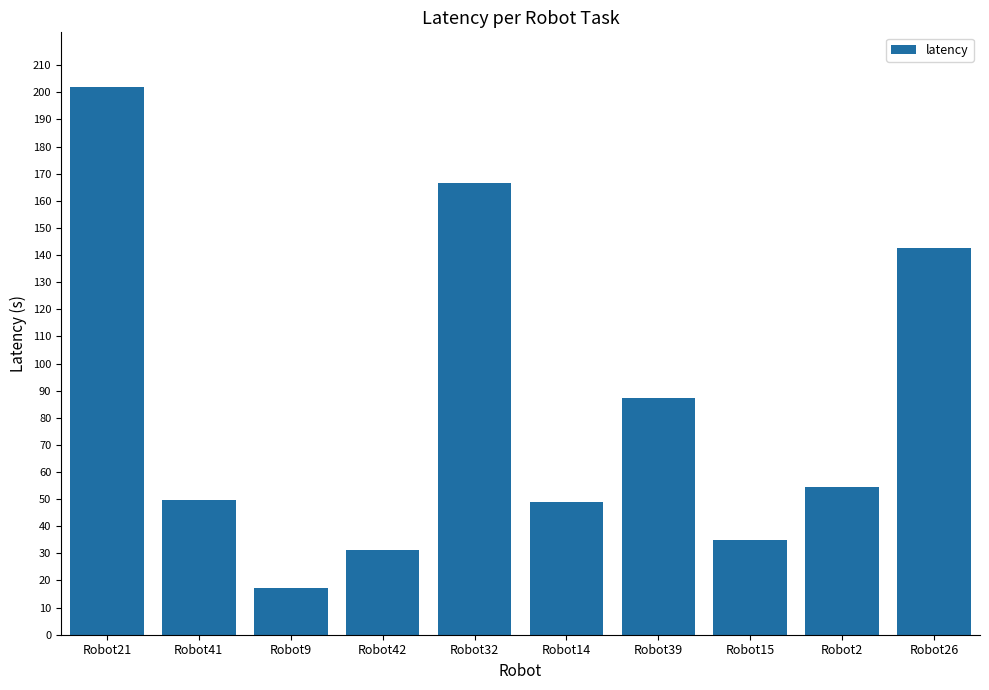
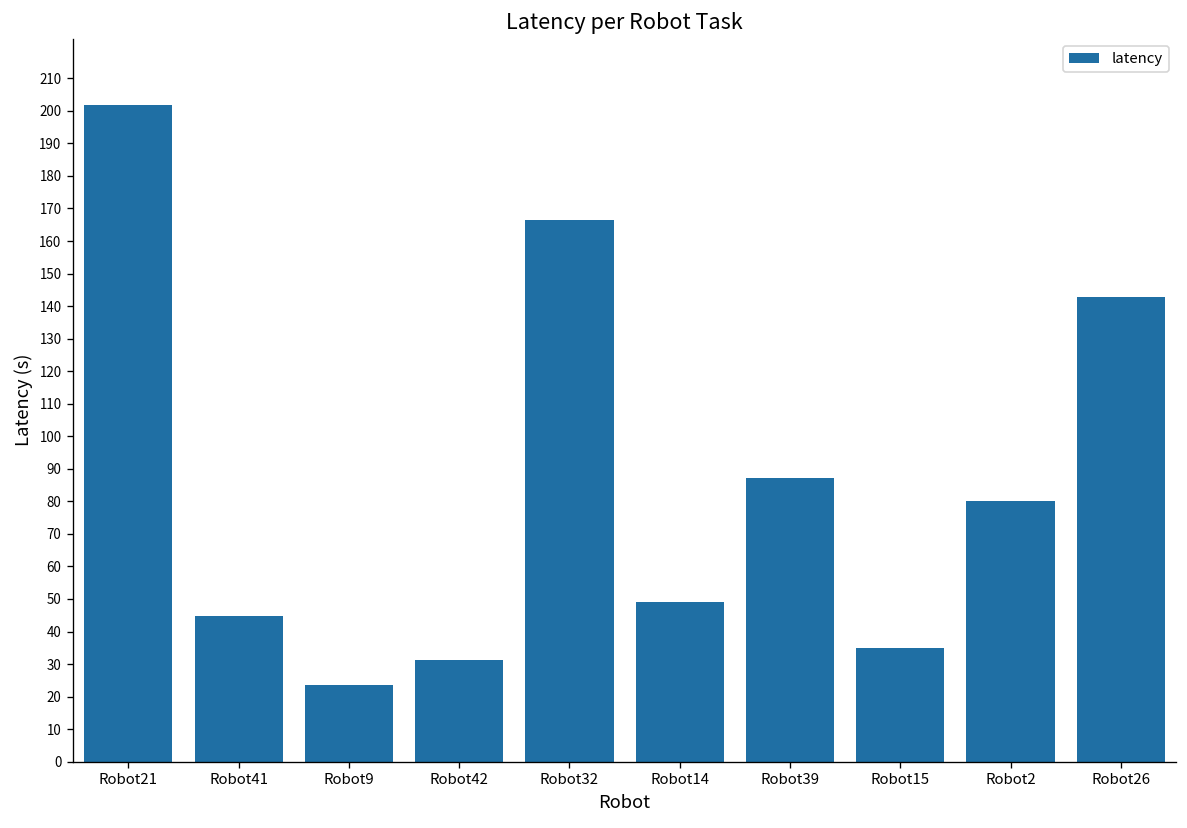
Robot41: 50 -> 45
Robot9: 17 -> 24
Robot2: 54 -> 80
